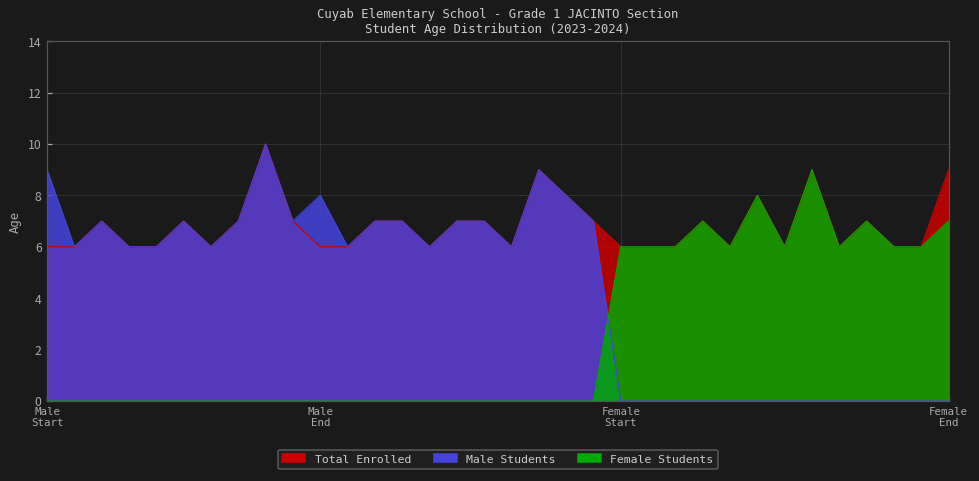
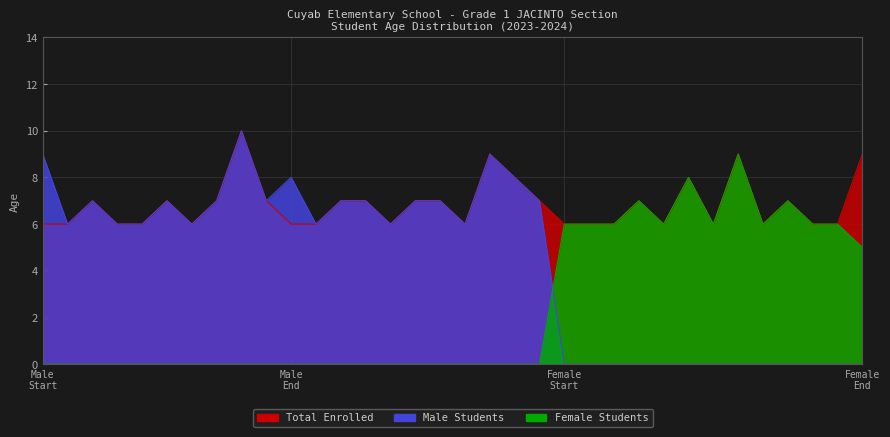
Female Students, Female End: 7 -> 5
